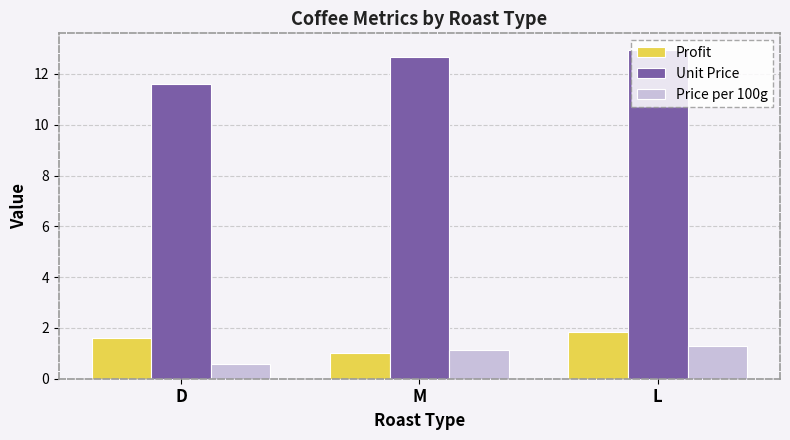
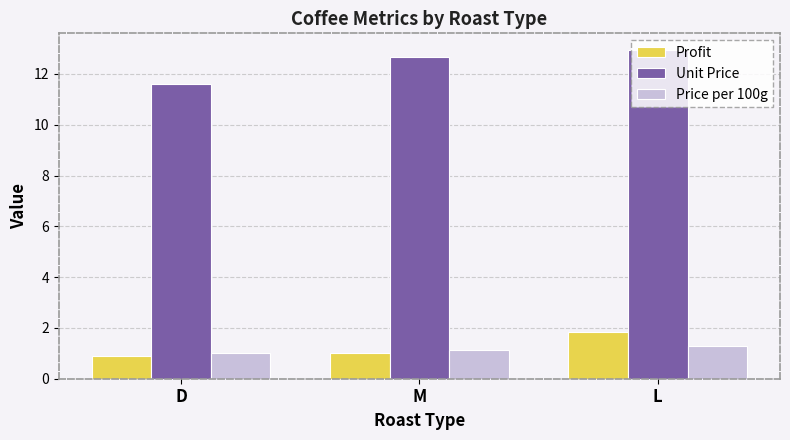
Profit, D: 1.6 -> 0.9
Price per 100g, D: 0.6 -> 1.0
